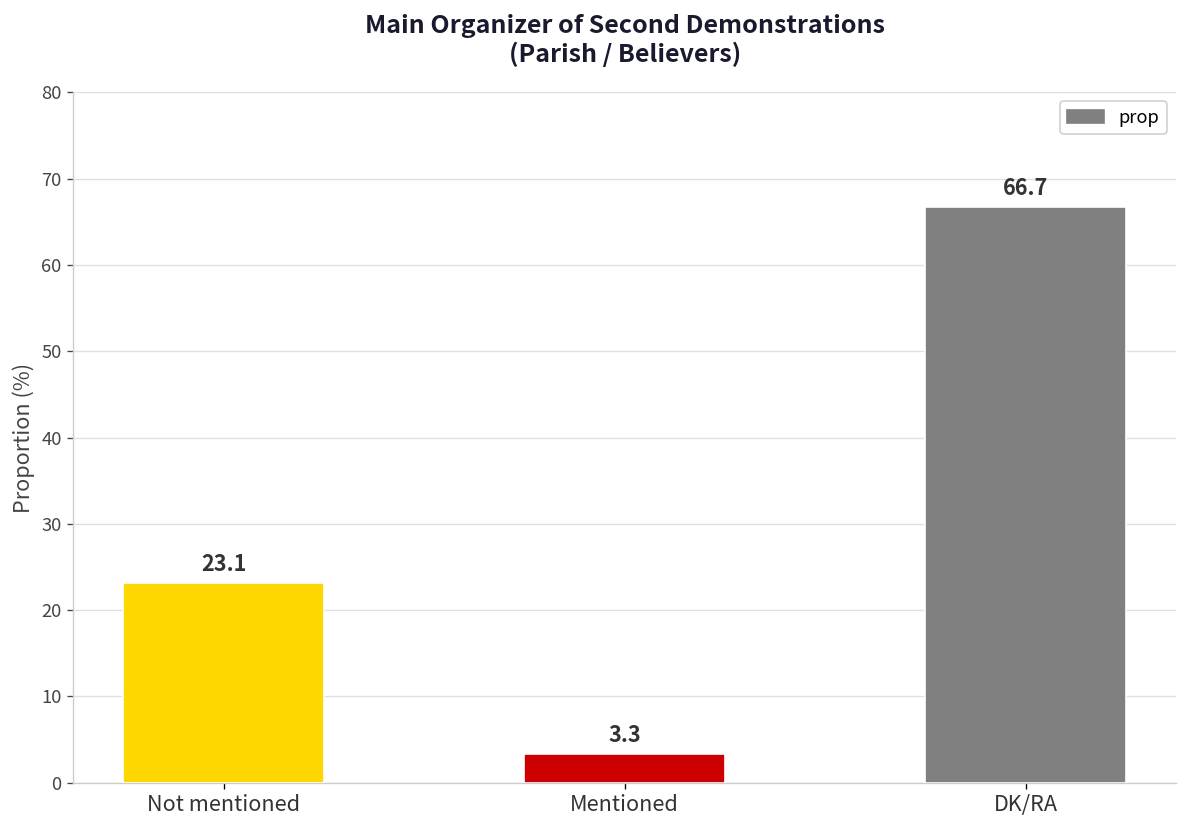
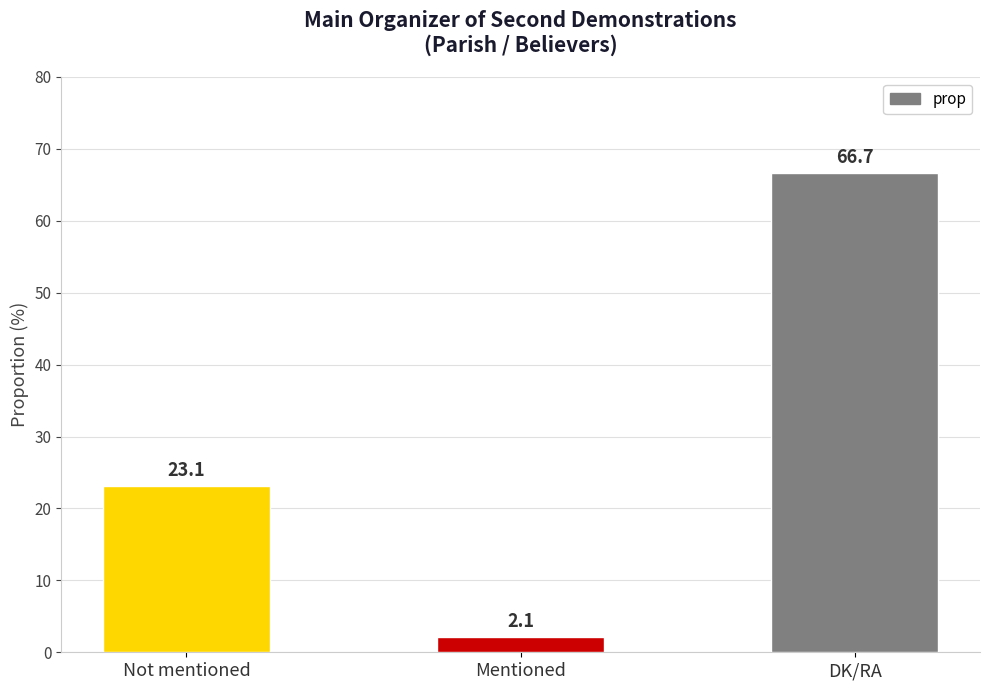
Mentioned: 3.3 -> 2.1
